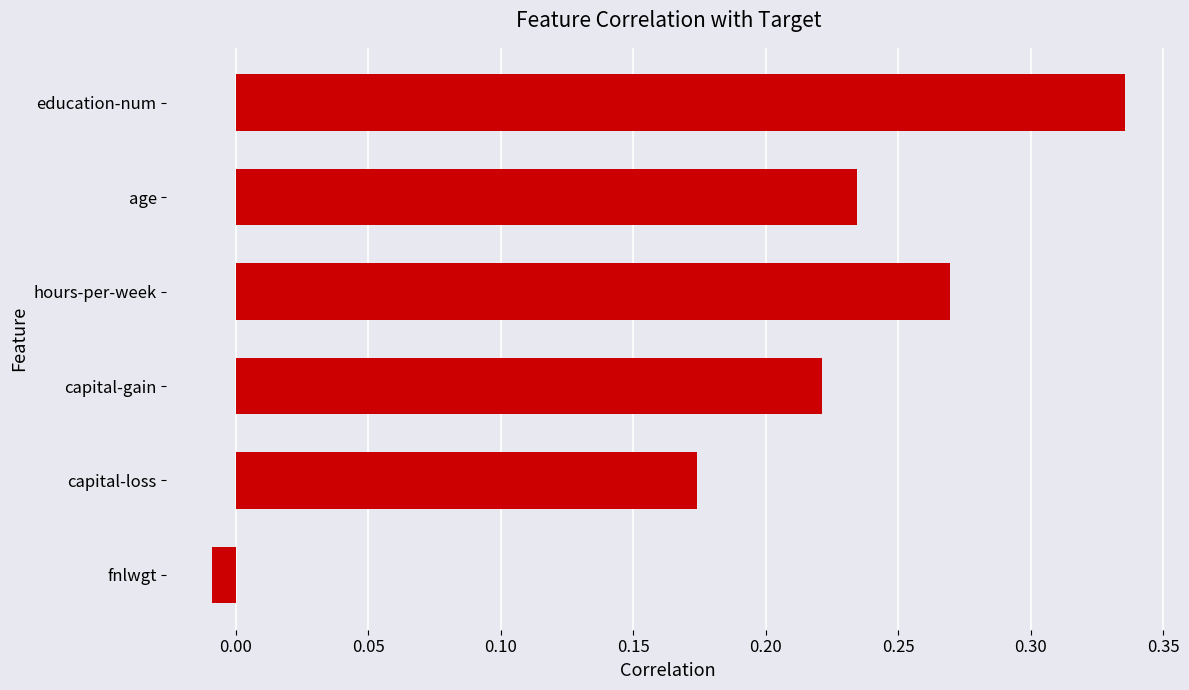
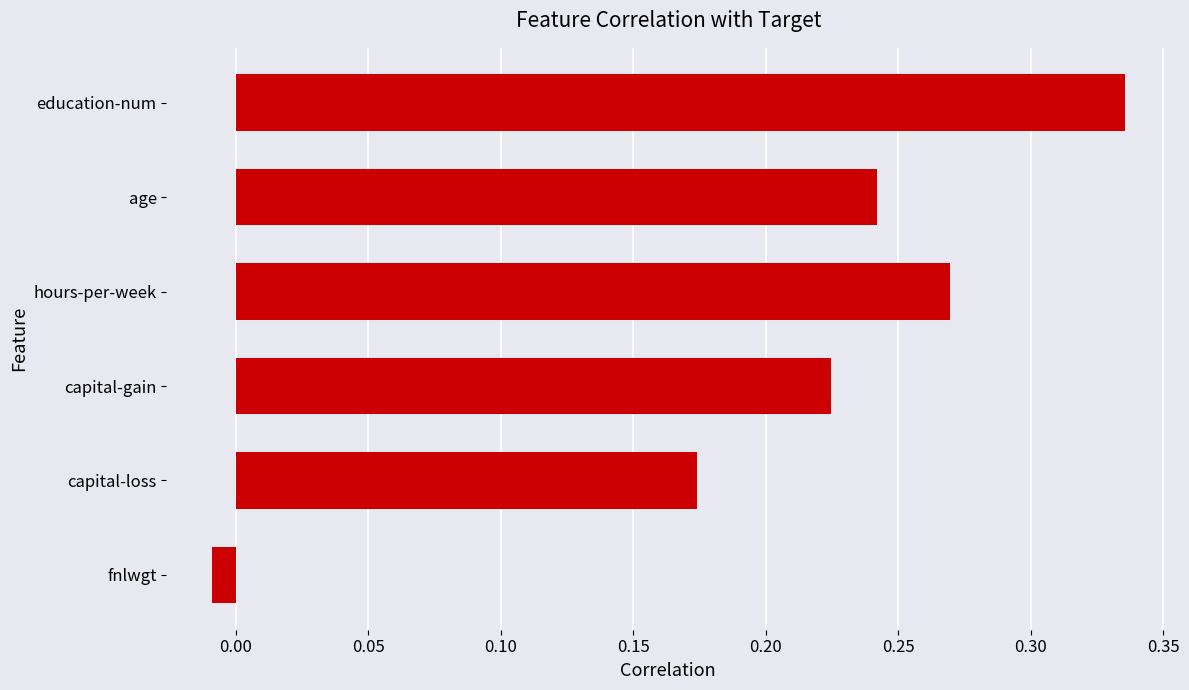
age: 0.235 -> 0.242
capital-gain: 0.221 -> 0.225
